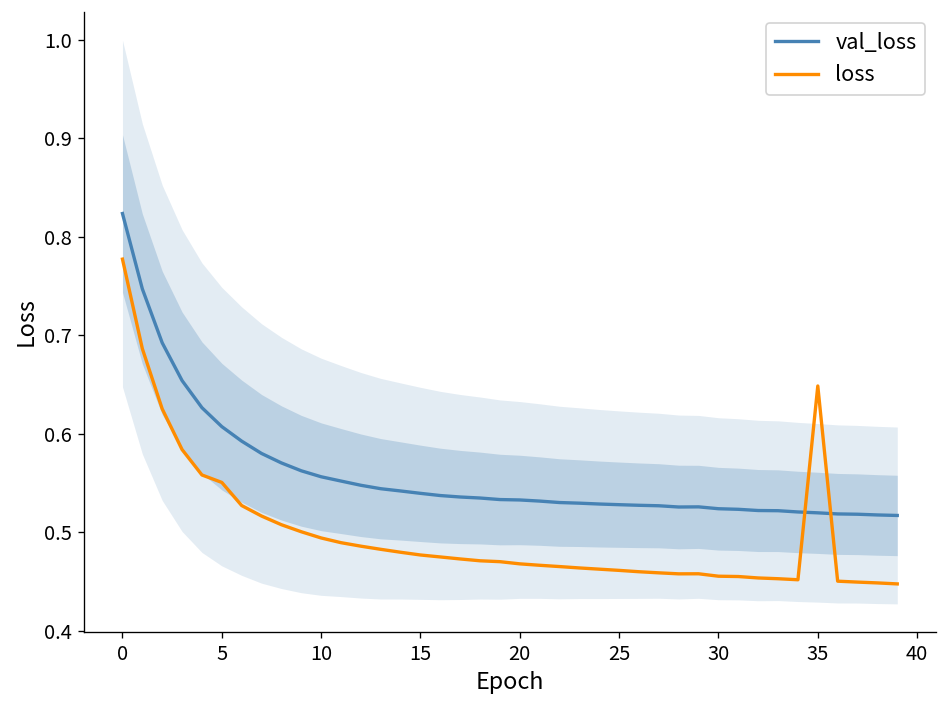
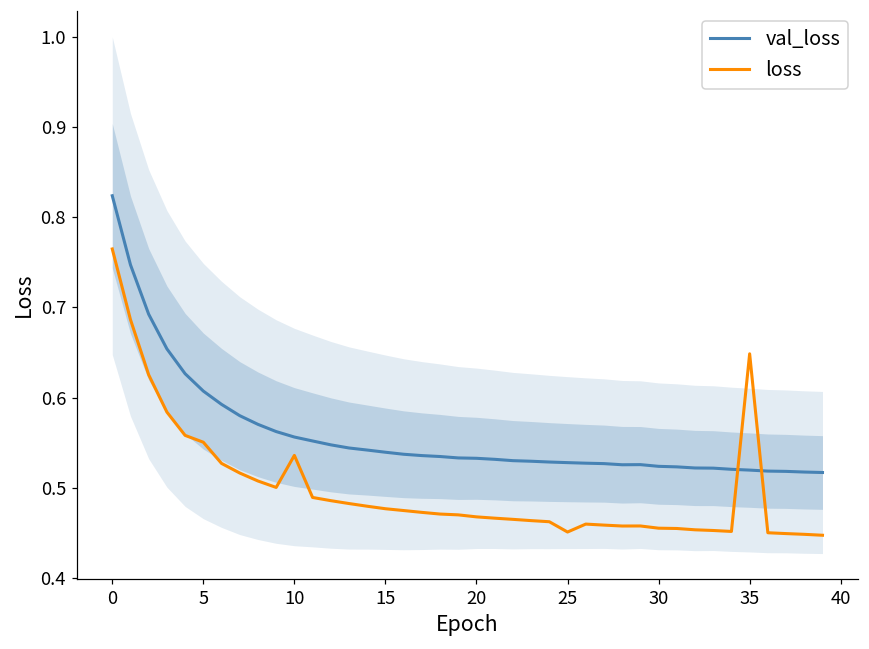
loss, 0: 0.78 -> 0.76
loss, 10: 0.49 -> 0.54
loss, 25: 0.46 -> 0.45
